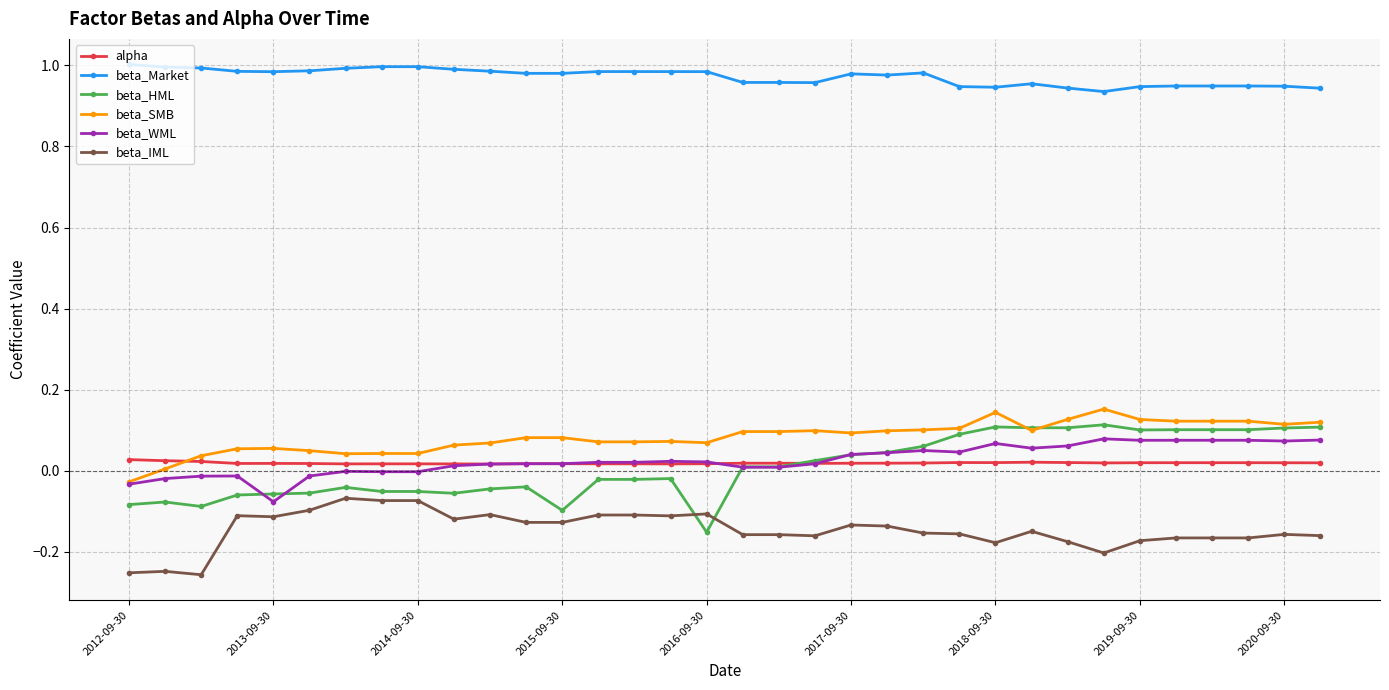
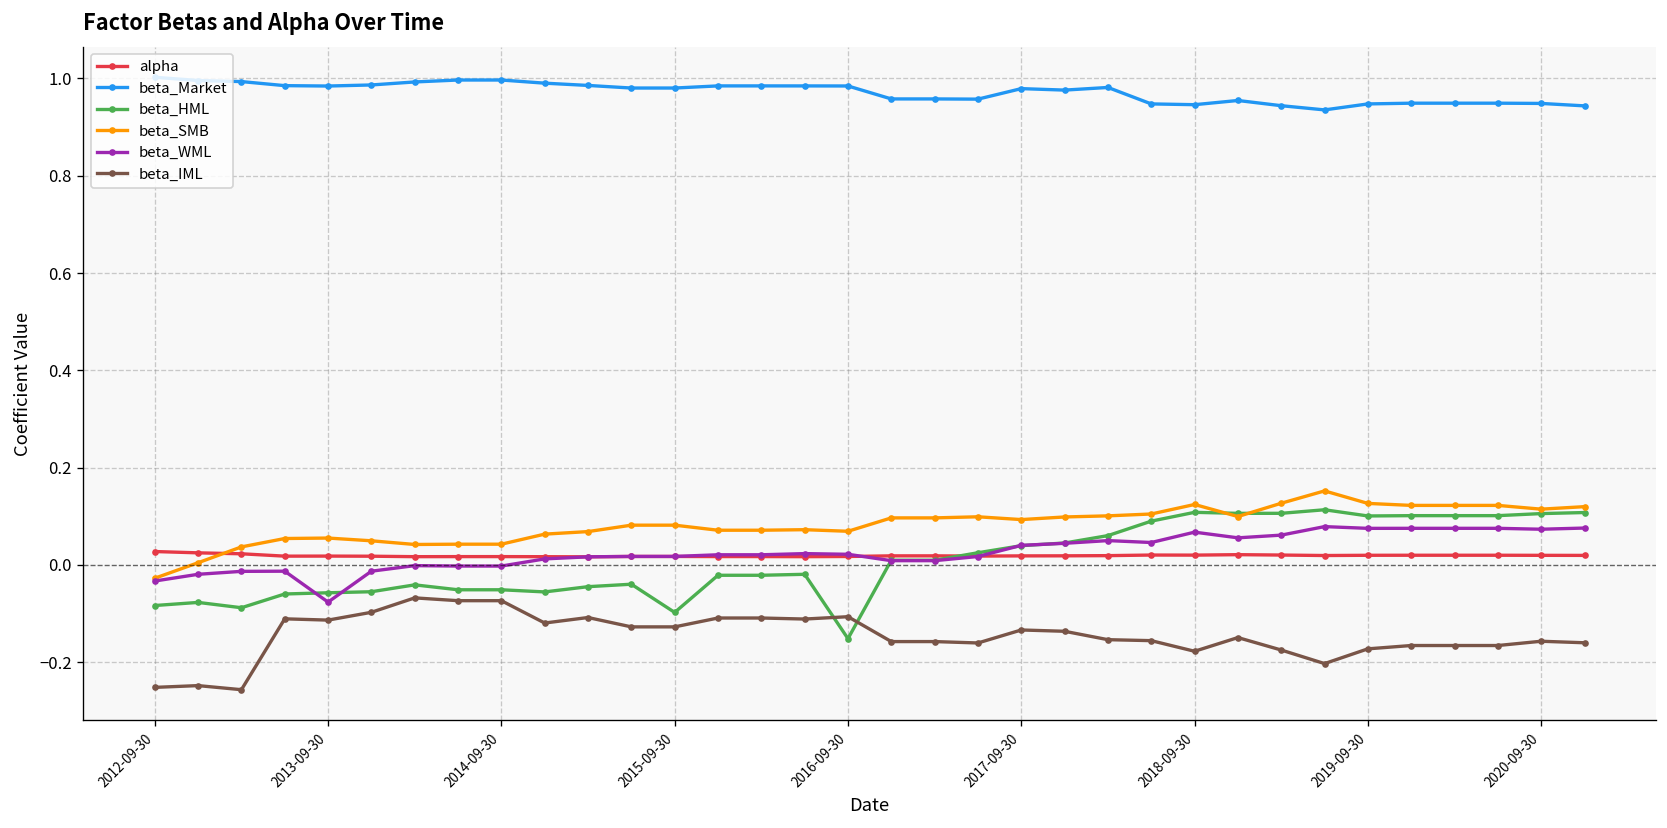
beta_SMB, 2018-09-30: 0.14 -> 0.12
